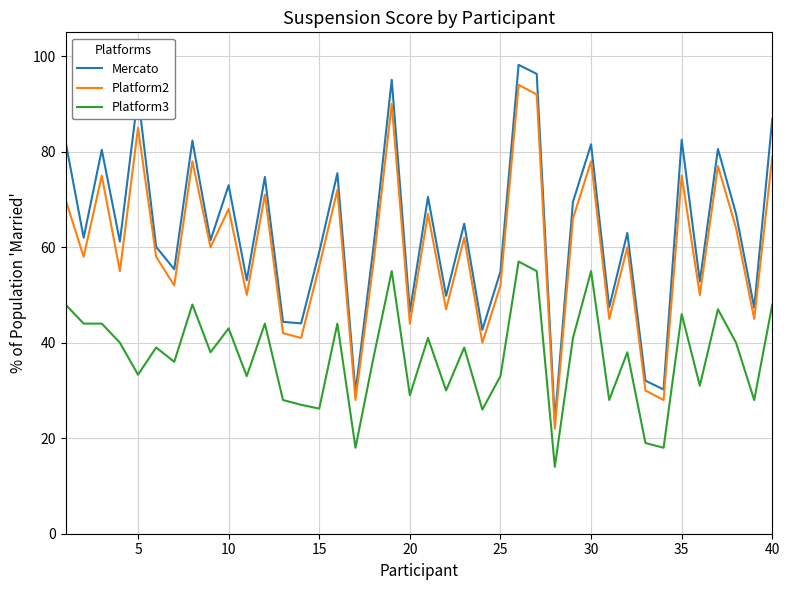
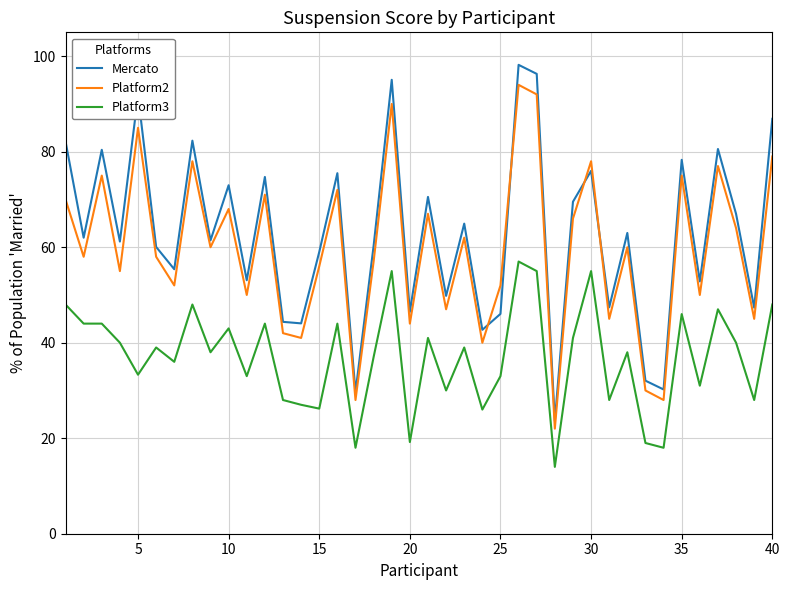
Platform3, 20: 29 -> 19
Mercato, 25: 55 -> 46
Mercato, 30: 82 -> 76
Mercato, 35: 83 -> 78
